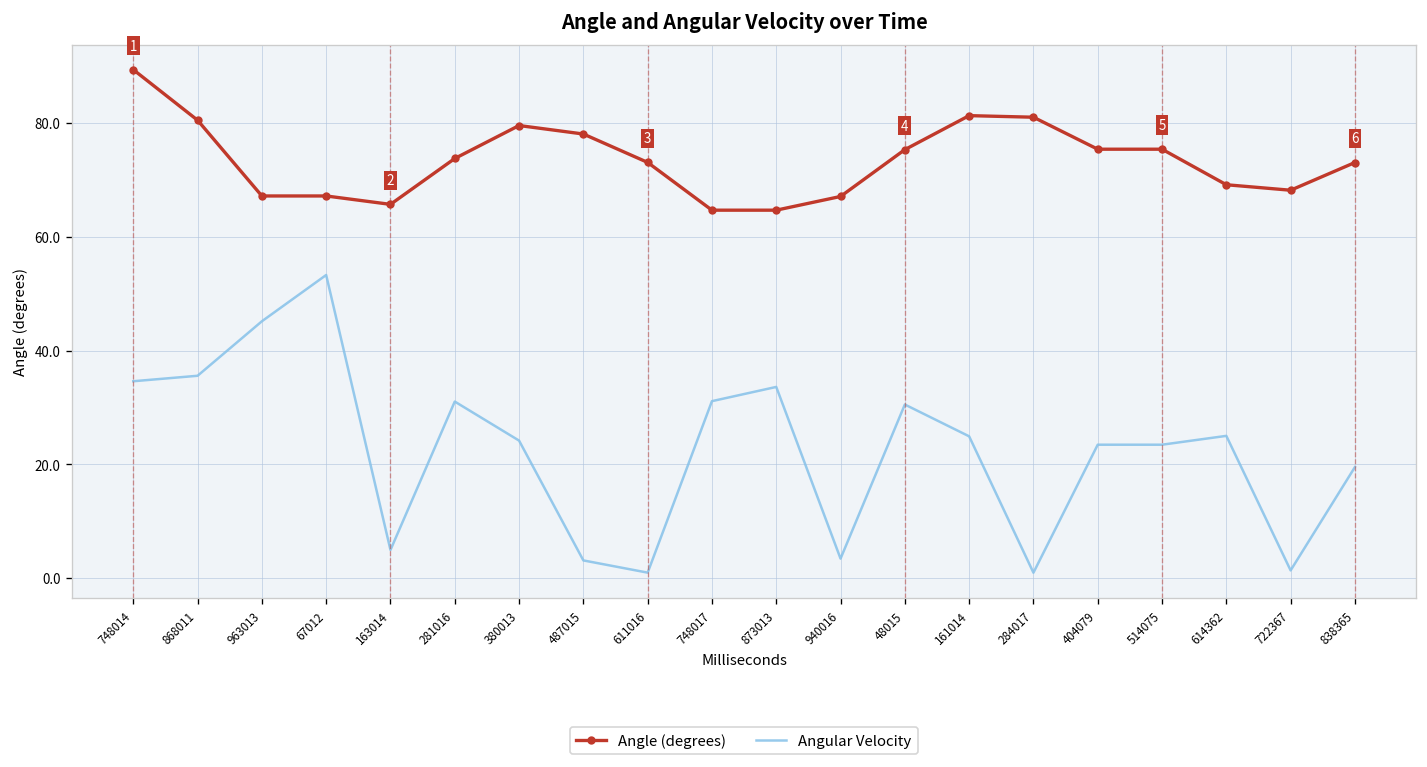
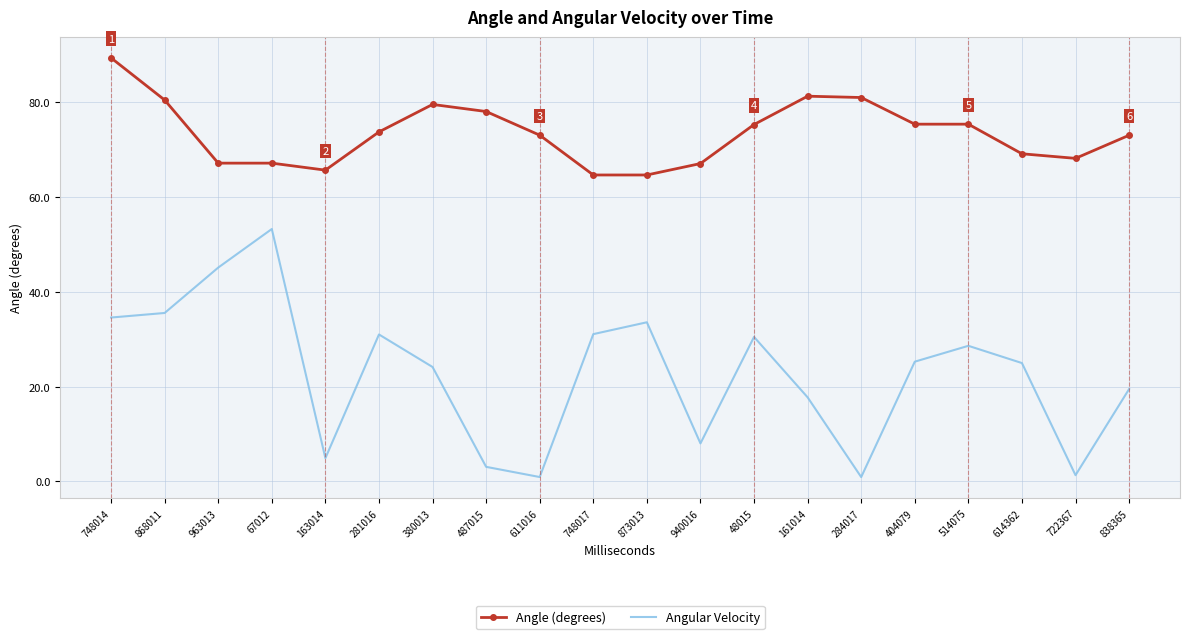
Angular Velocity, 940016: 3 -> 8
Angular Velocity, 161014: 25 -> 18
Angular Velocity, 404079: 23 -> 25
Angular Velocity, 514075: 23 -> 29
